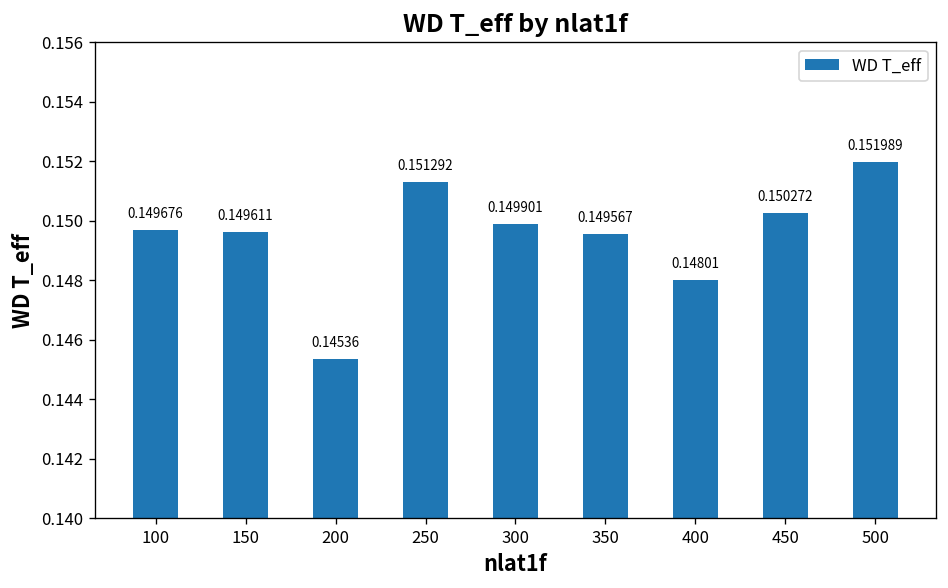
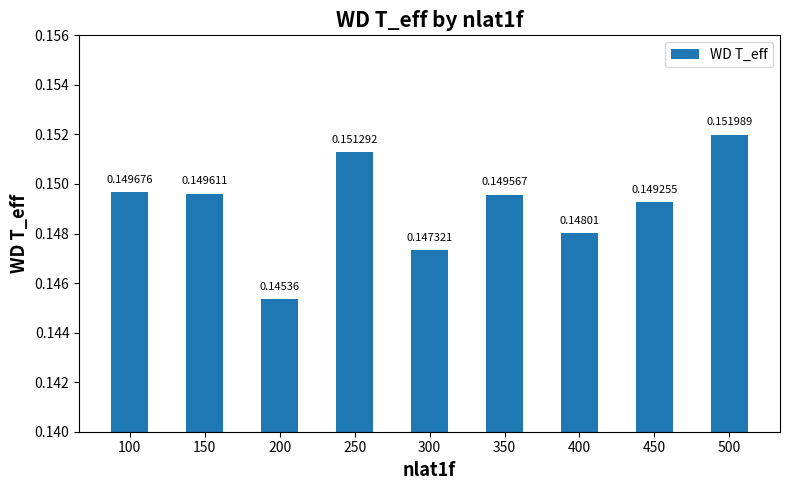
300: 0.149901 -> 0.147321
450: 0.150272 -> 0.149255
